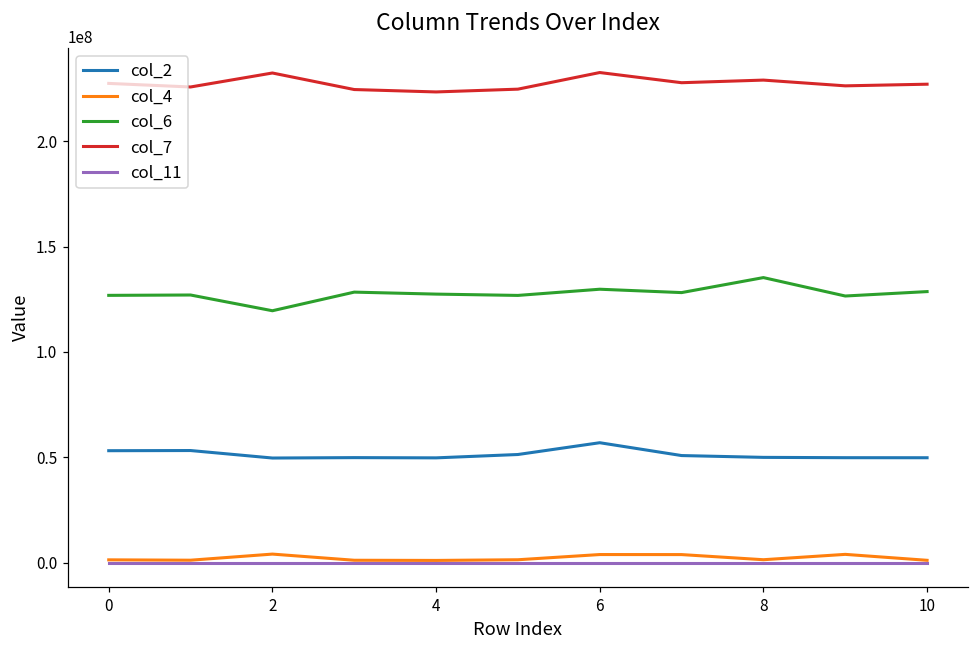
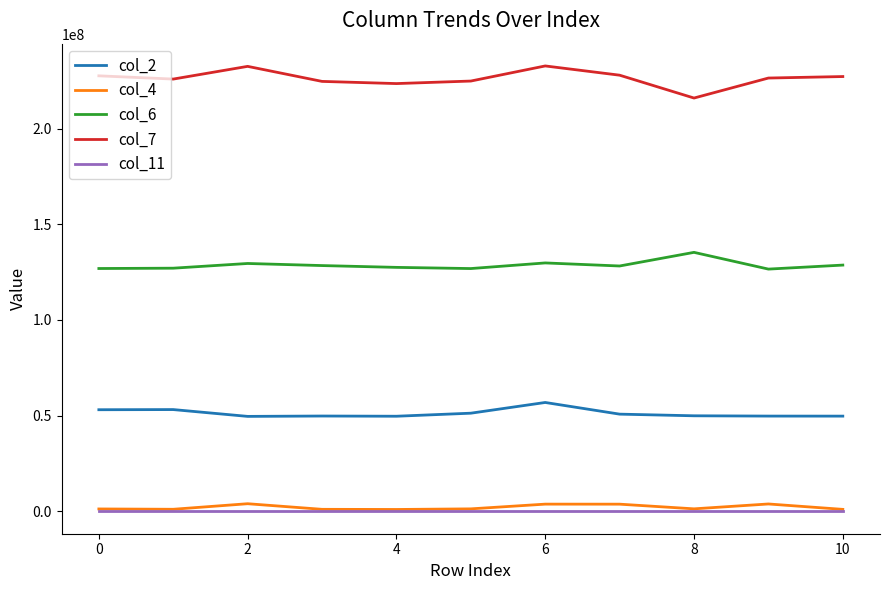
col_6, 2: 120000000 -> 130000000
col_7, 8: 229000000 -> 216000000
